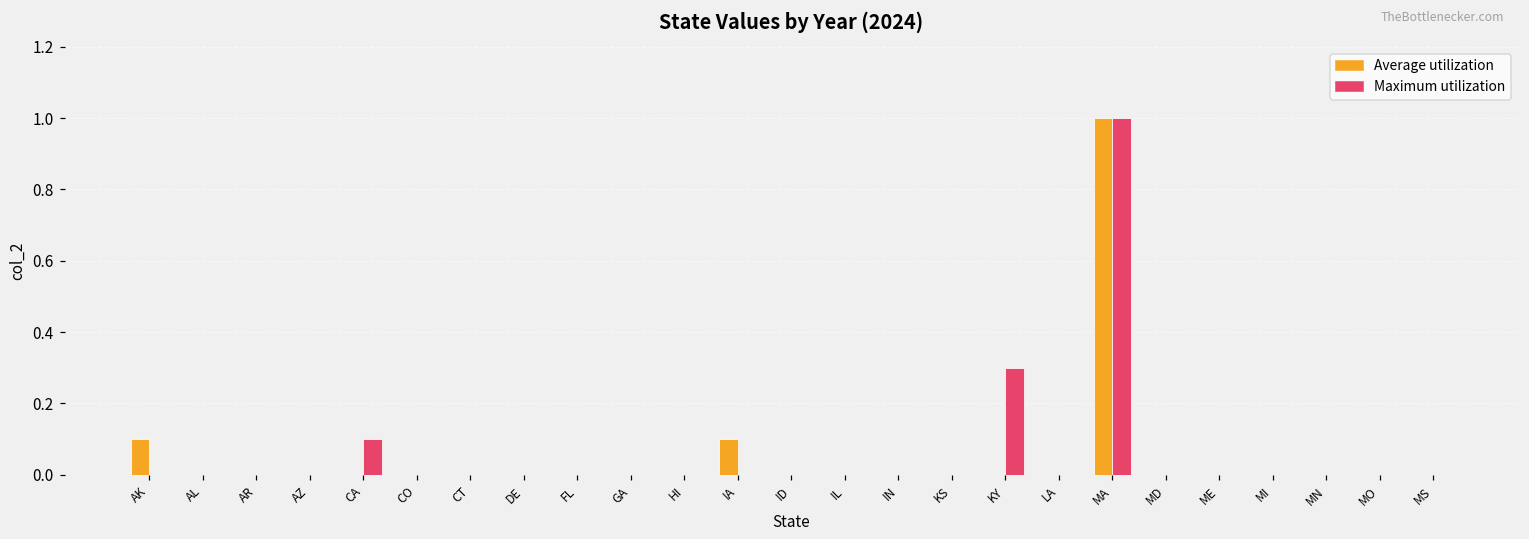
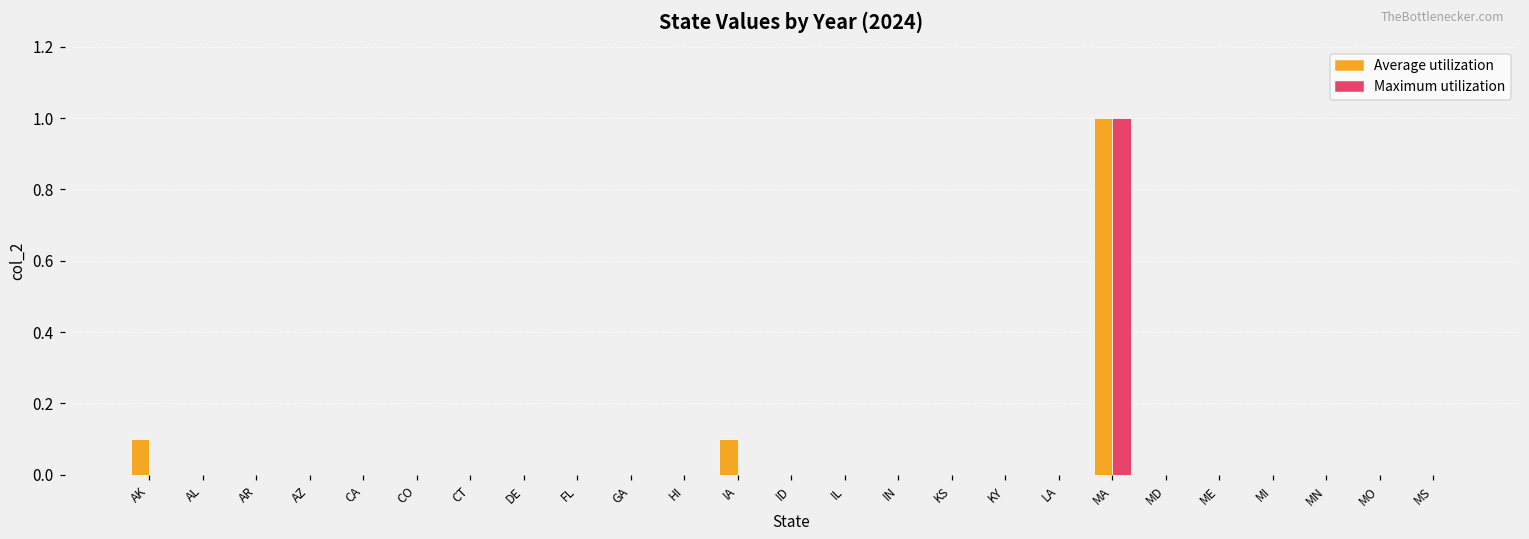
Maximum utilization, CA: 0.1 -> 0.0
Maximum utilization, KY: 0.3 -> 0.0
